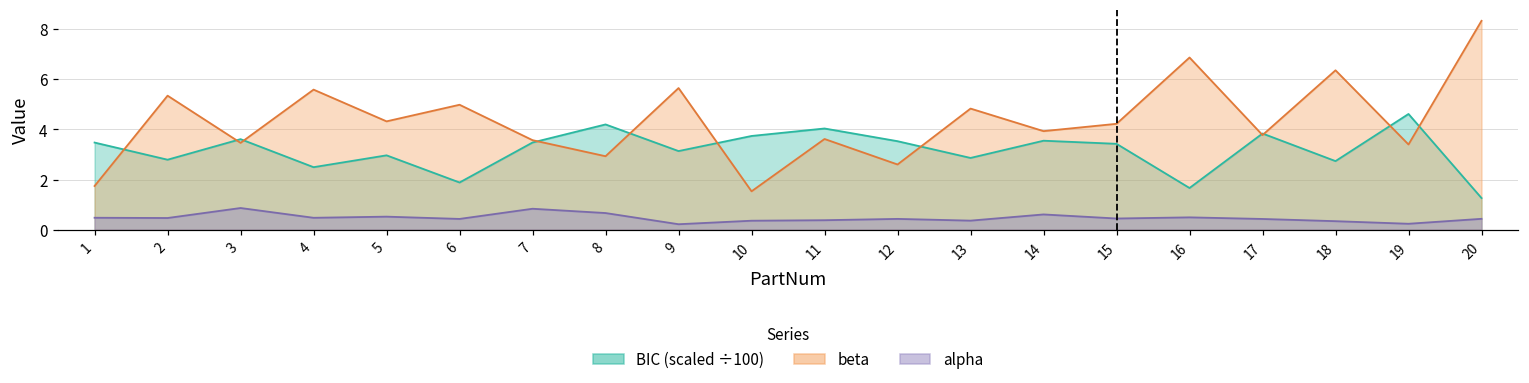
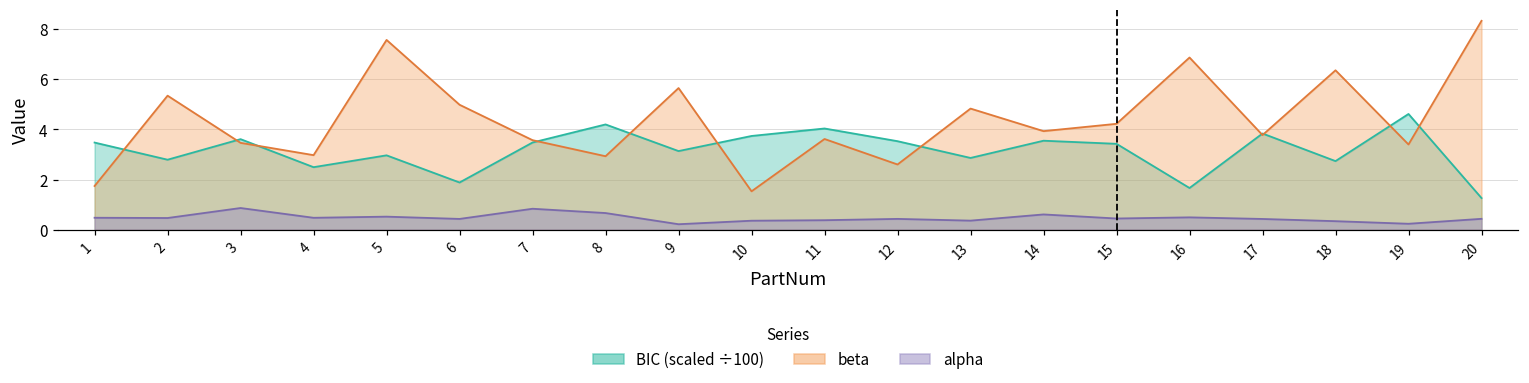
beta, 4: 5.6 -> 3.0
beta, 5: 4.3 -> 7.6
